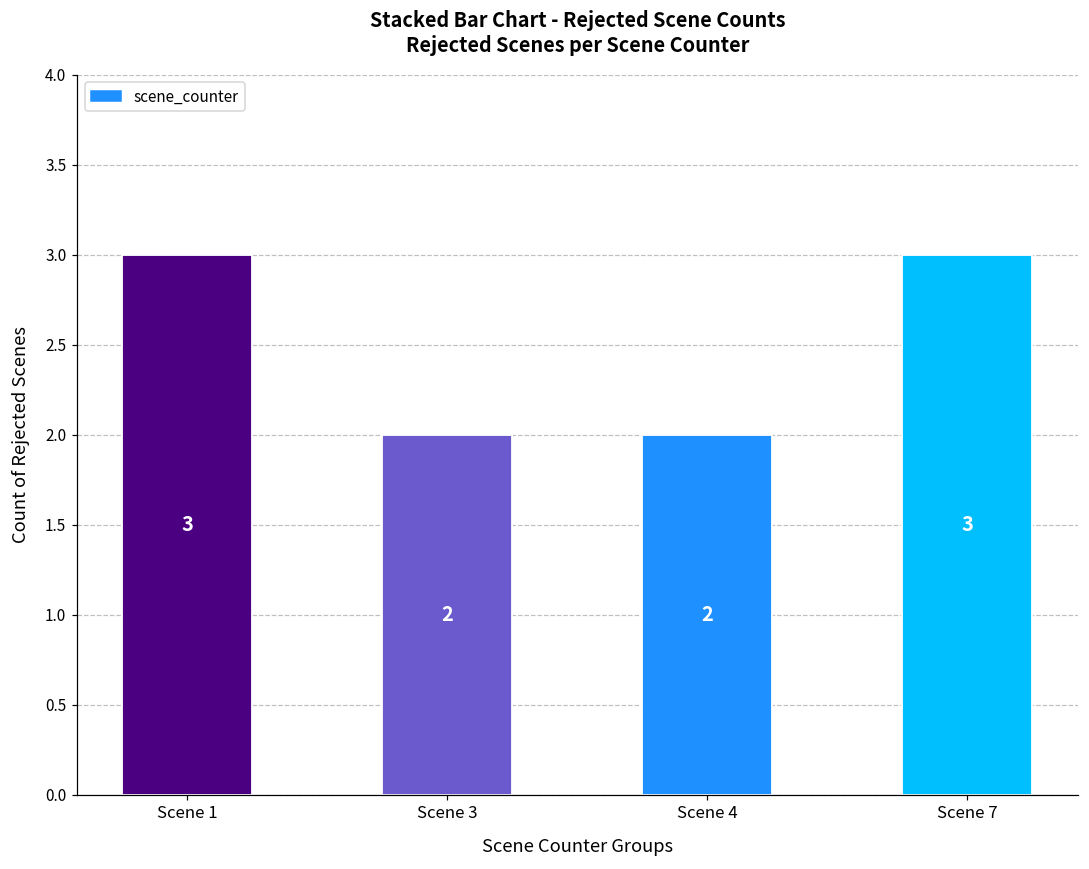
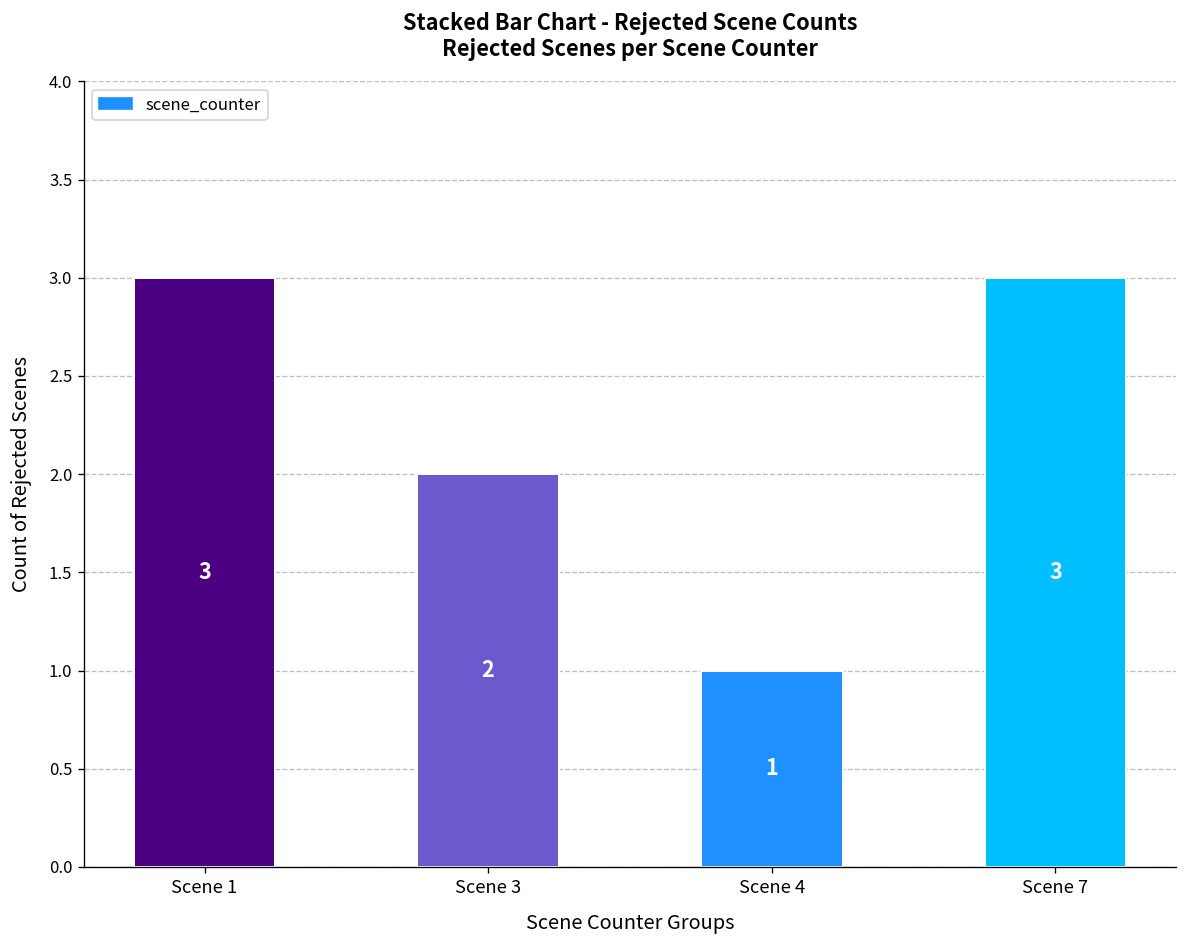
Scene 4: 2 -> 1
